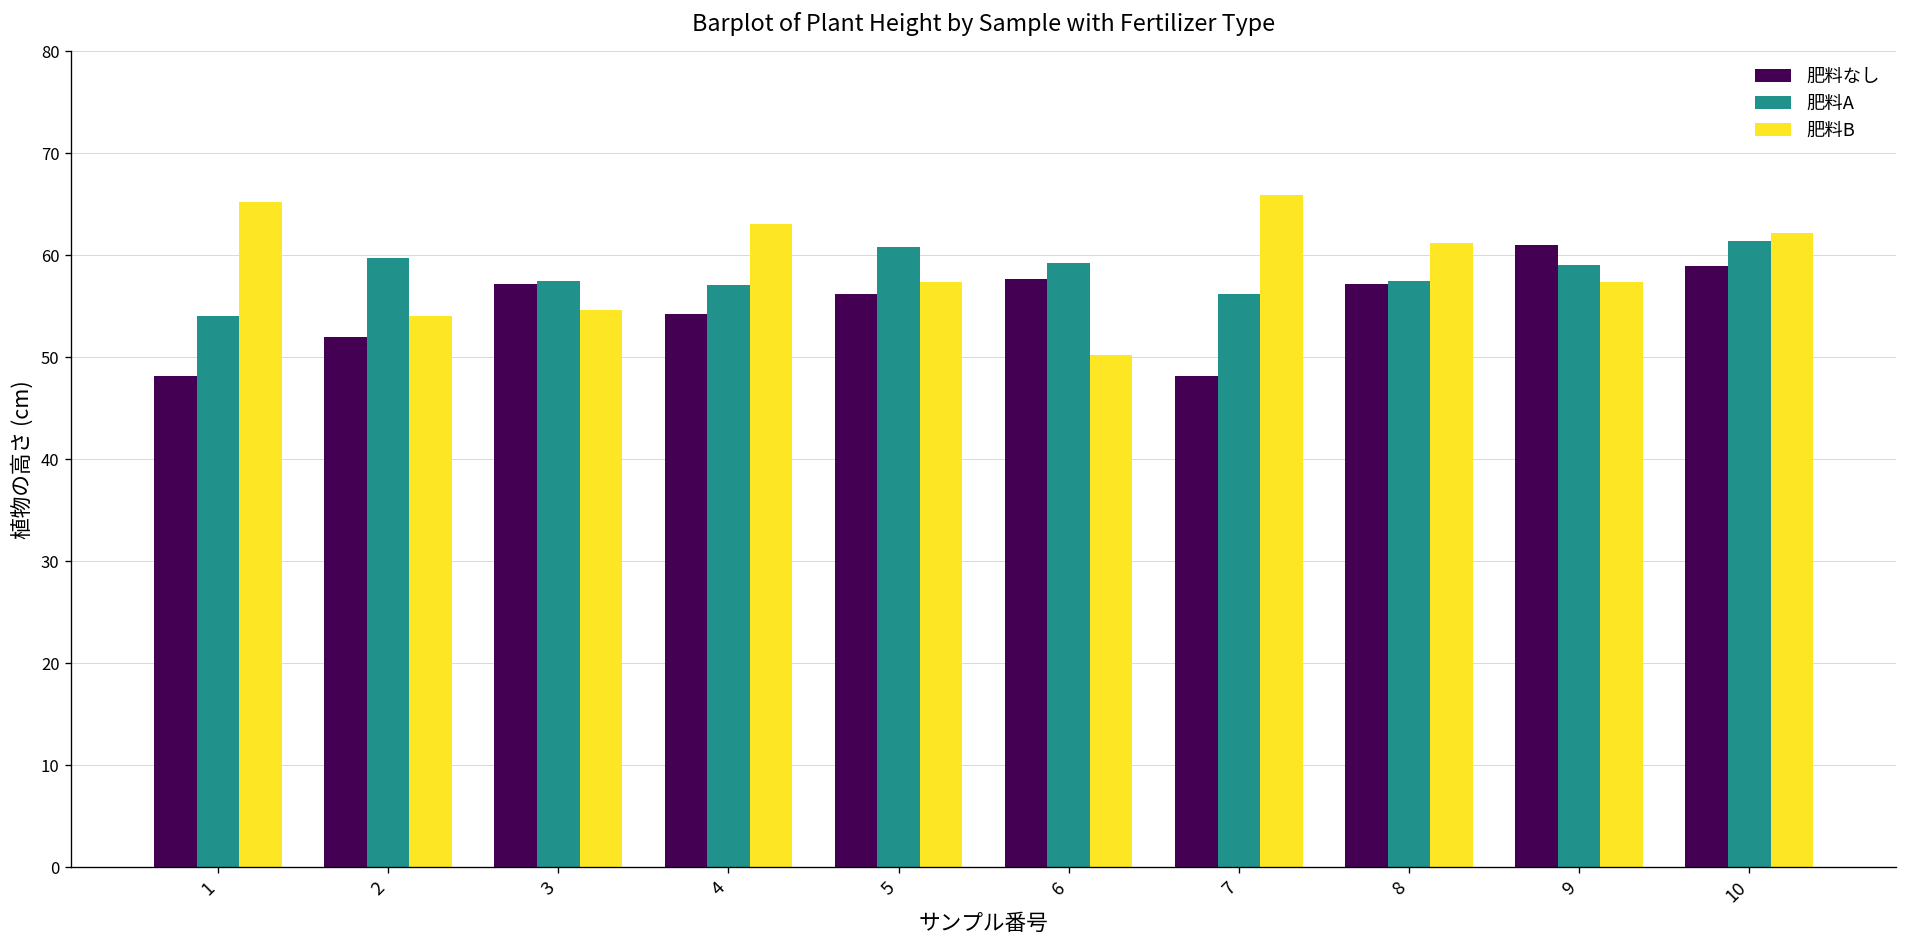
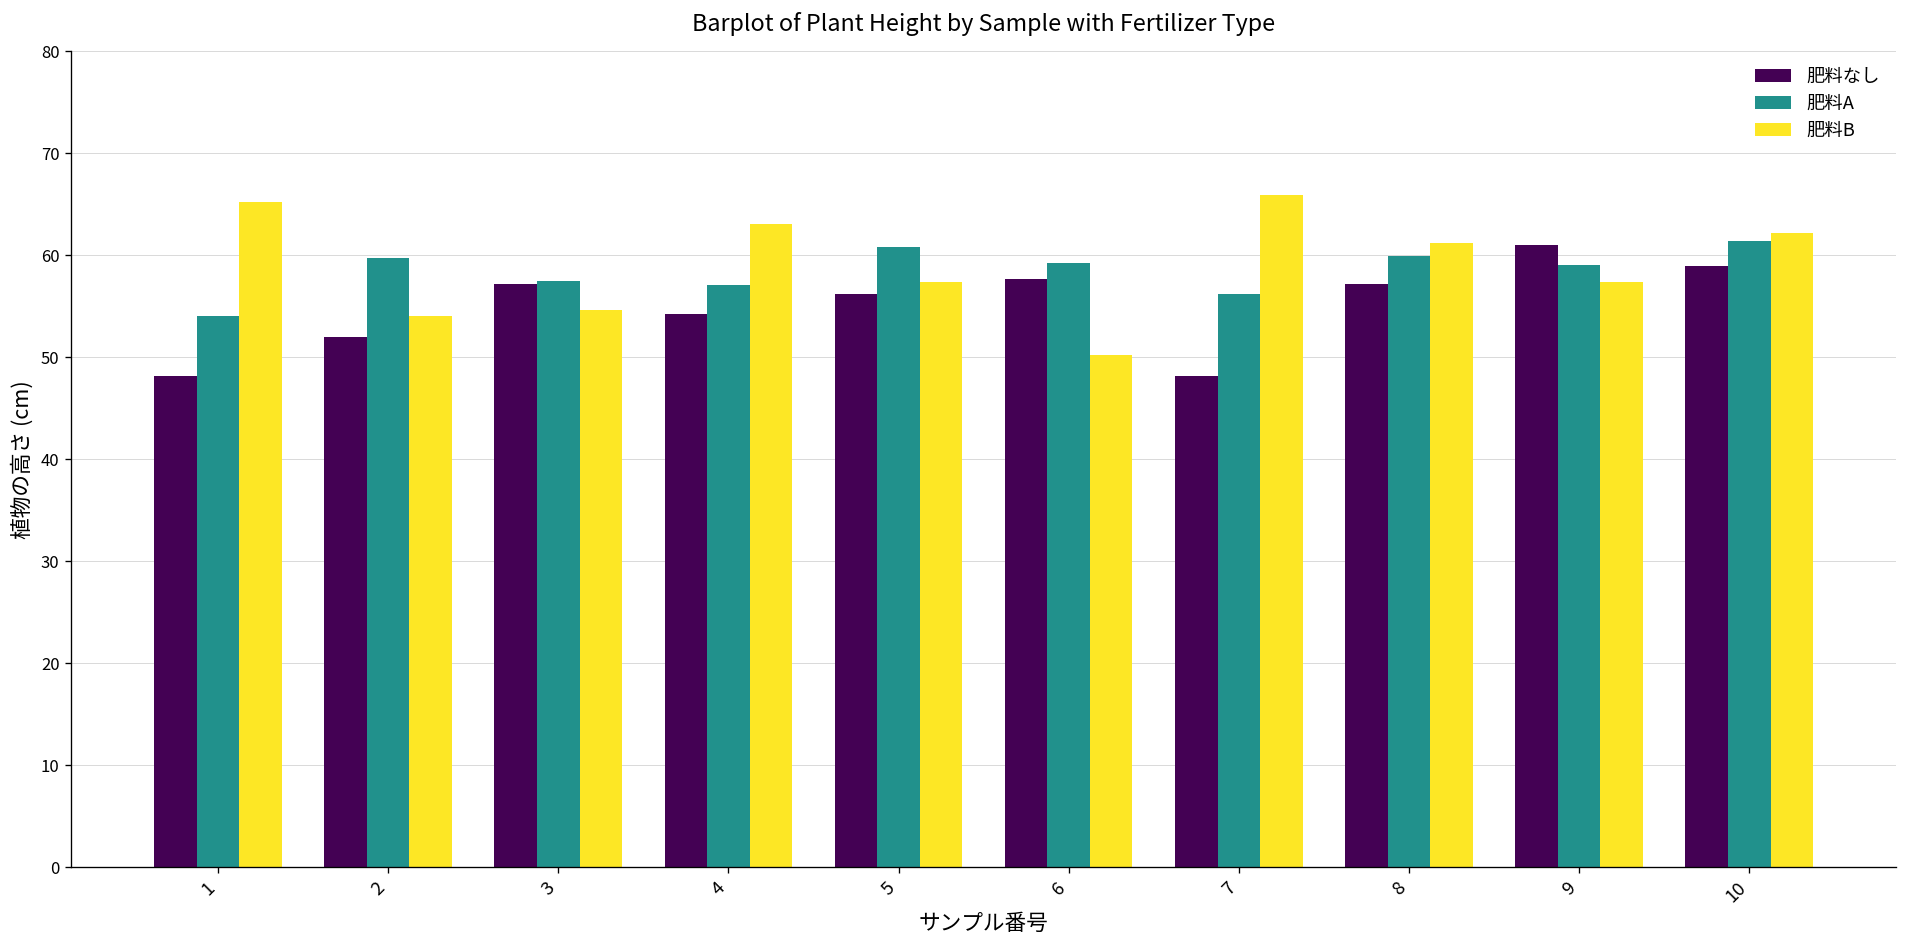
肥料A, 8: 58 -> 60
